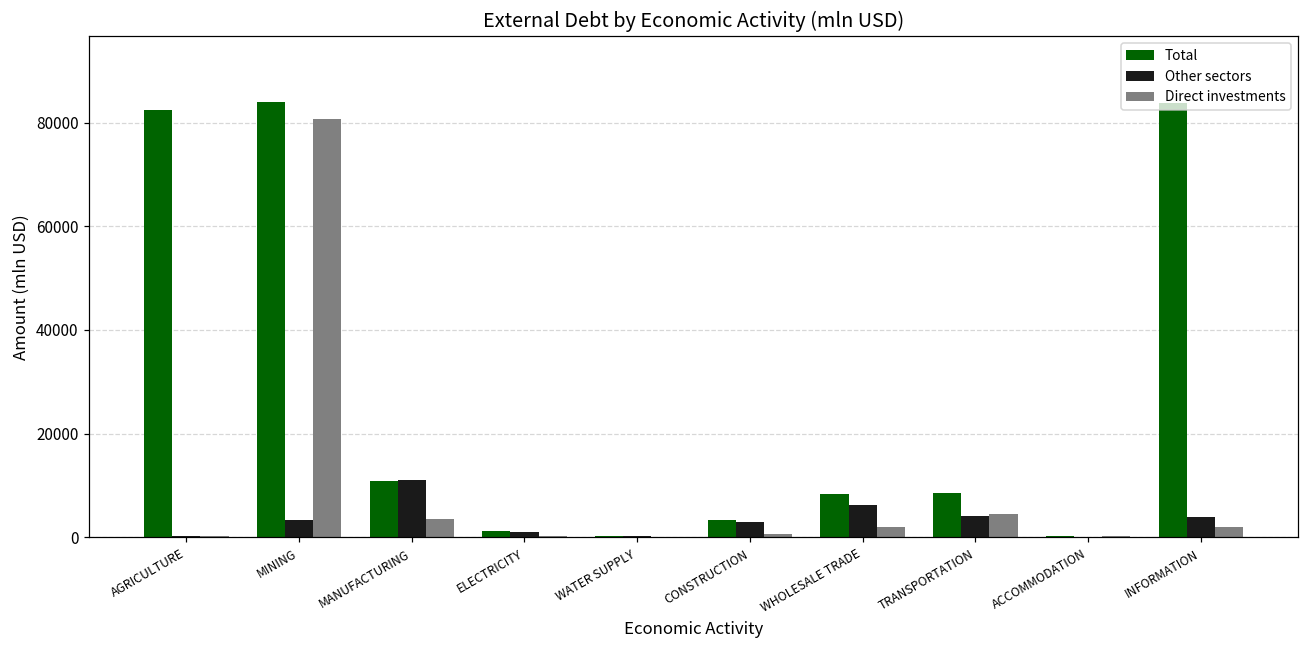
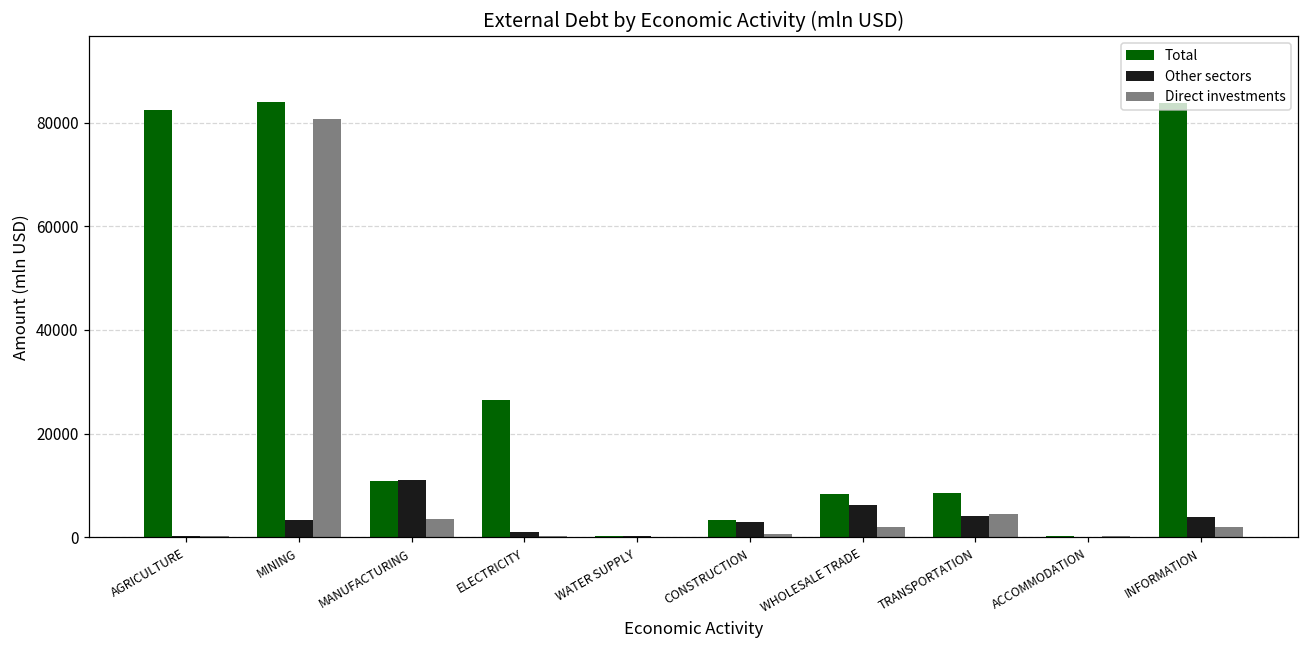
Total, ELECTRICITY: 1000 -> 27000
